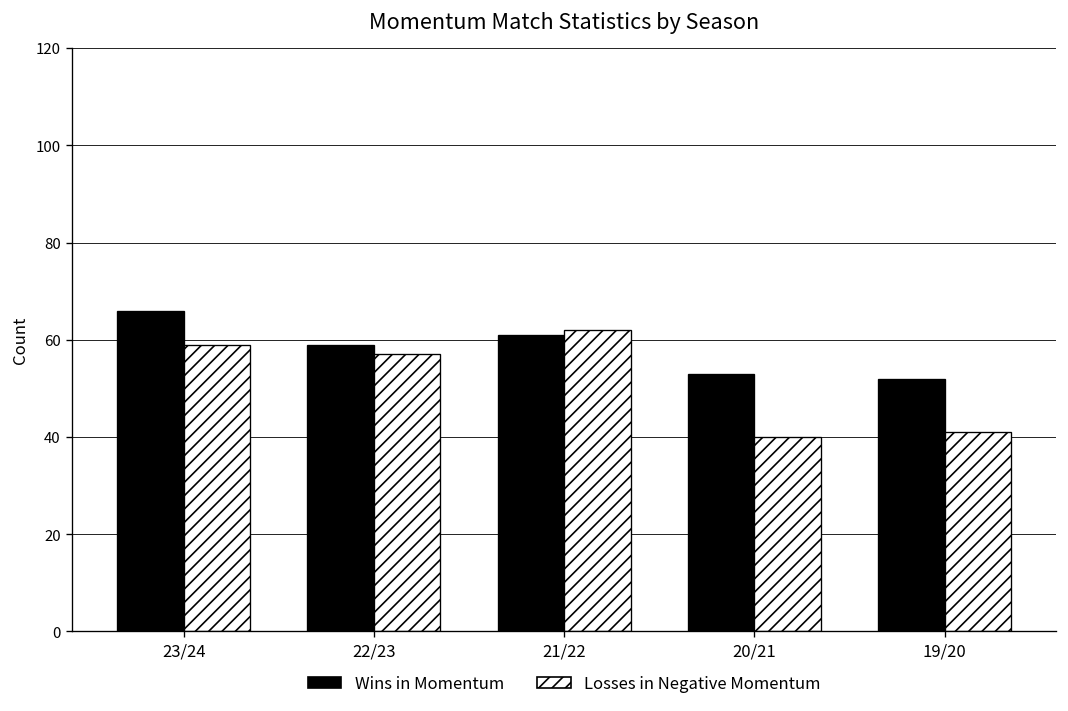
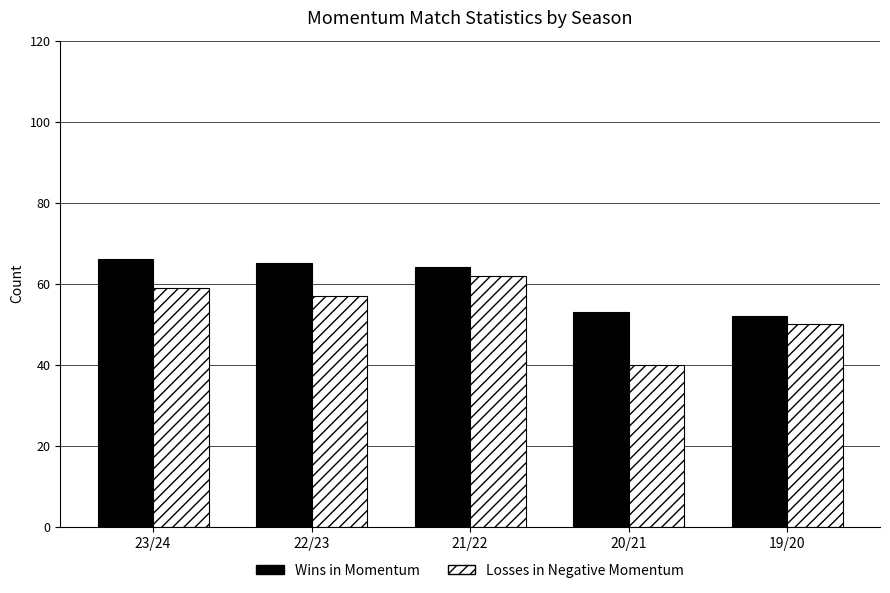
Wins in Momentum, 22/23: 59 -> 65
Wins in Momentum, 21/22: 61 -> 64
Losses in Negative Momentum, 19/20: 41 -> 50
